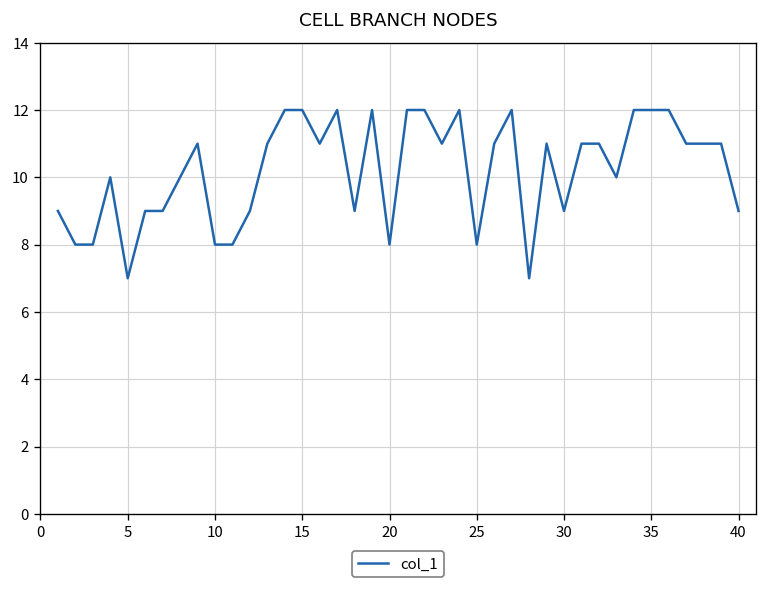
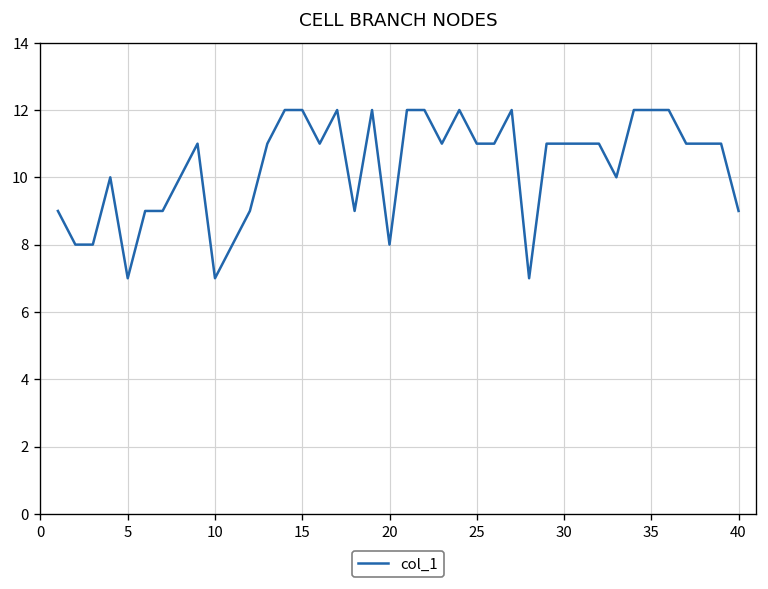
10: 8 -> 7
25: 8 -> 11
30: 9 -> 11
